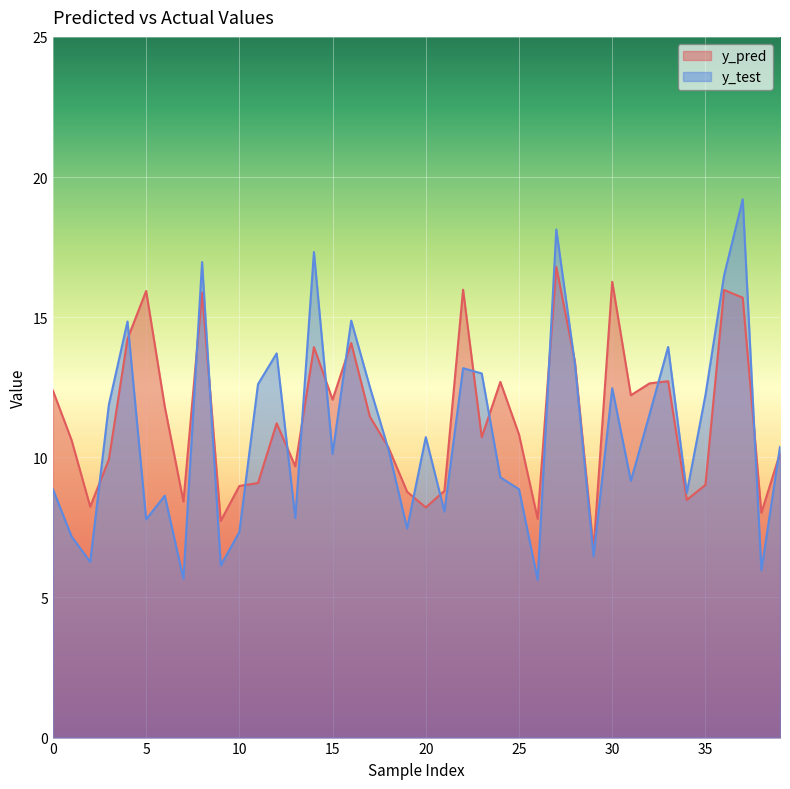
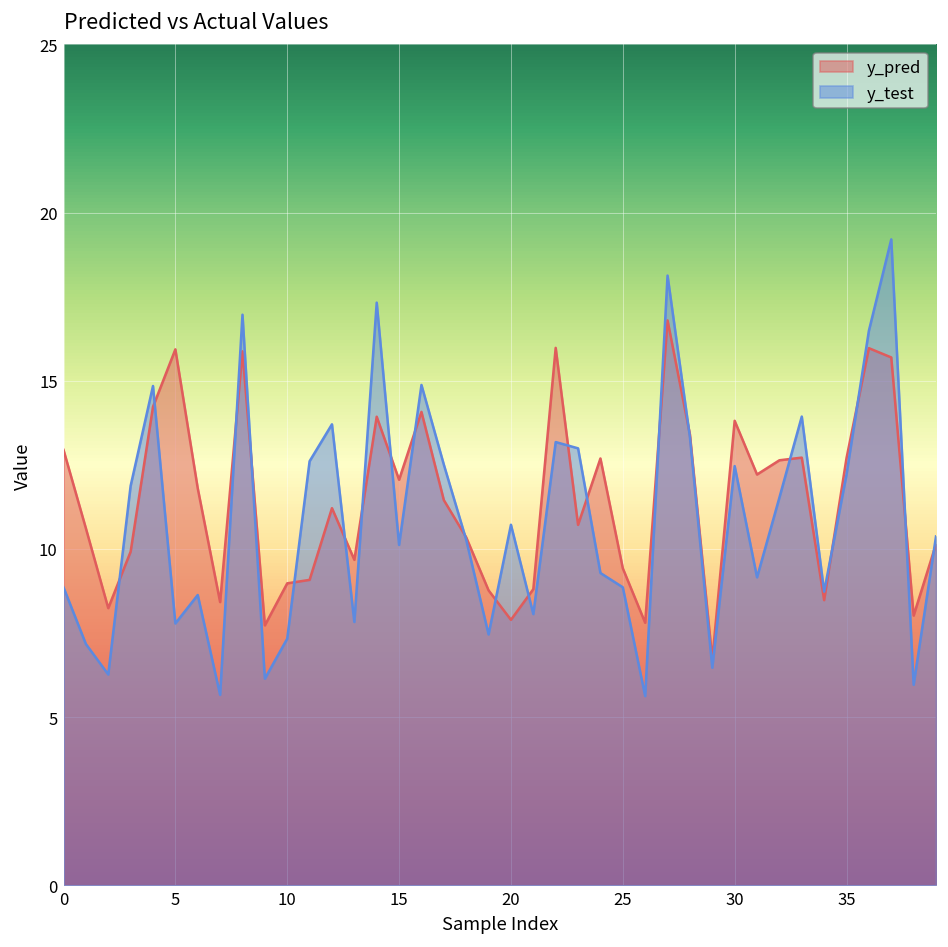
y_pred, 0: 12.4 -> 12.9
y_pred, 20: 8.2 -> 7.9
y_pred, 25: 10.8 -> 9.4
y_pred, 30: 16.3 -> 13.8
y_pred, 35: 9.0 -> 12.7
